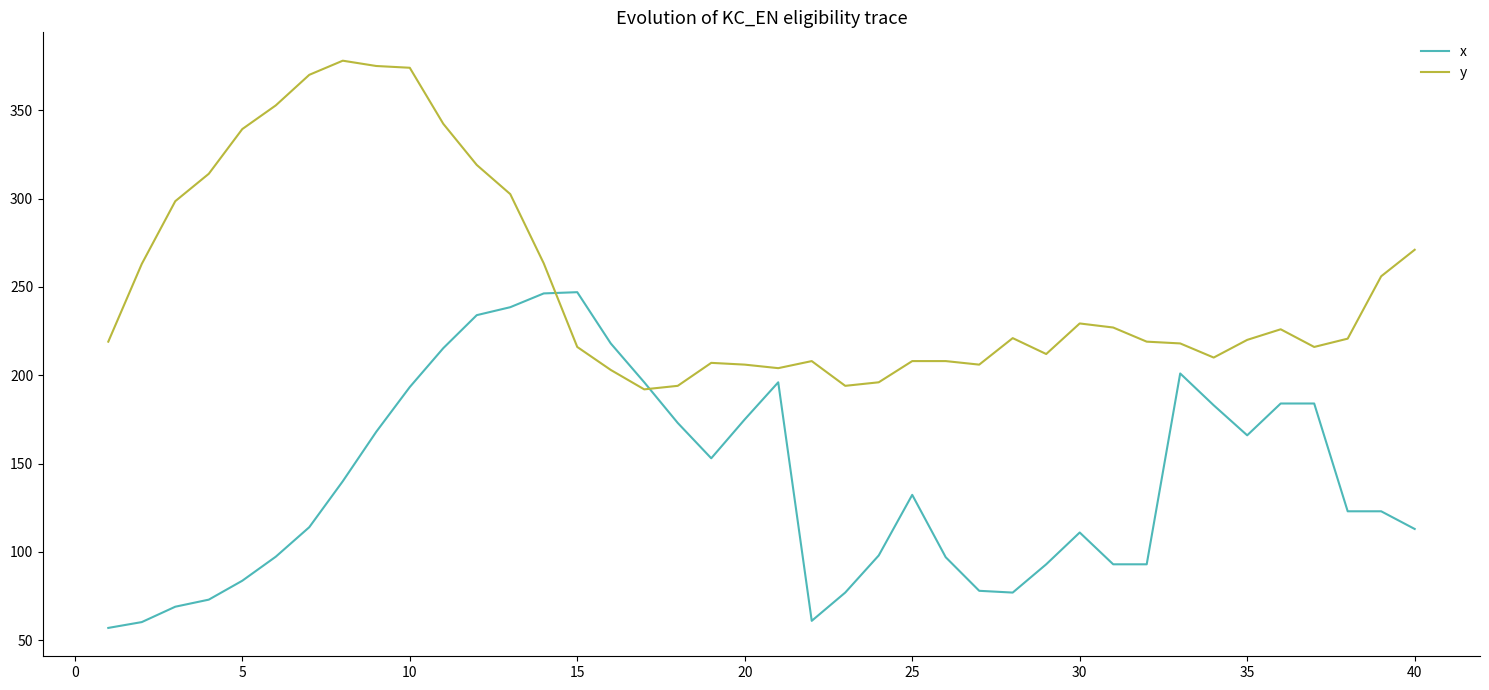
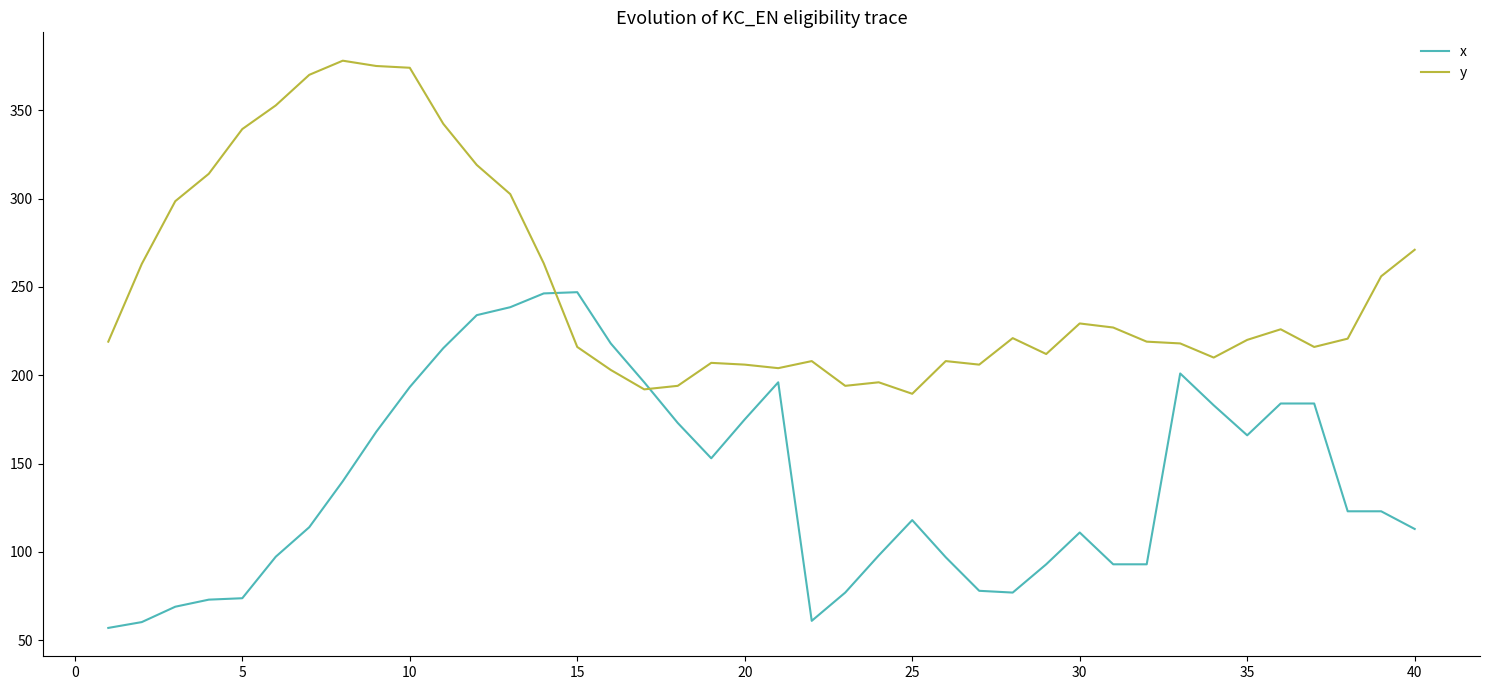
x, 5: 84 -> 74
x, 25: 132 -> 118
y, 25: 208 -> 190
